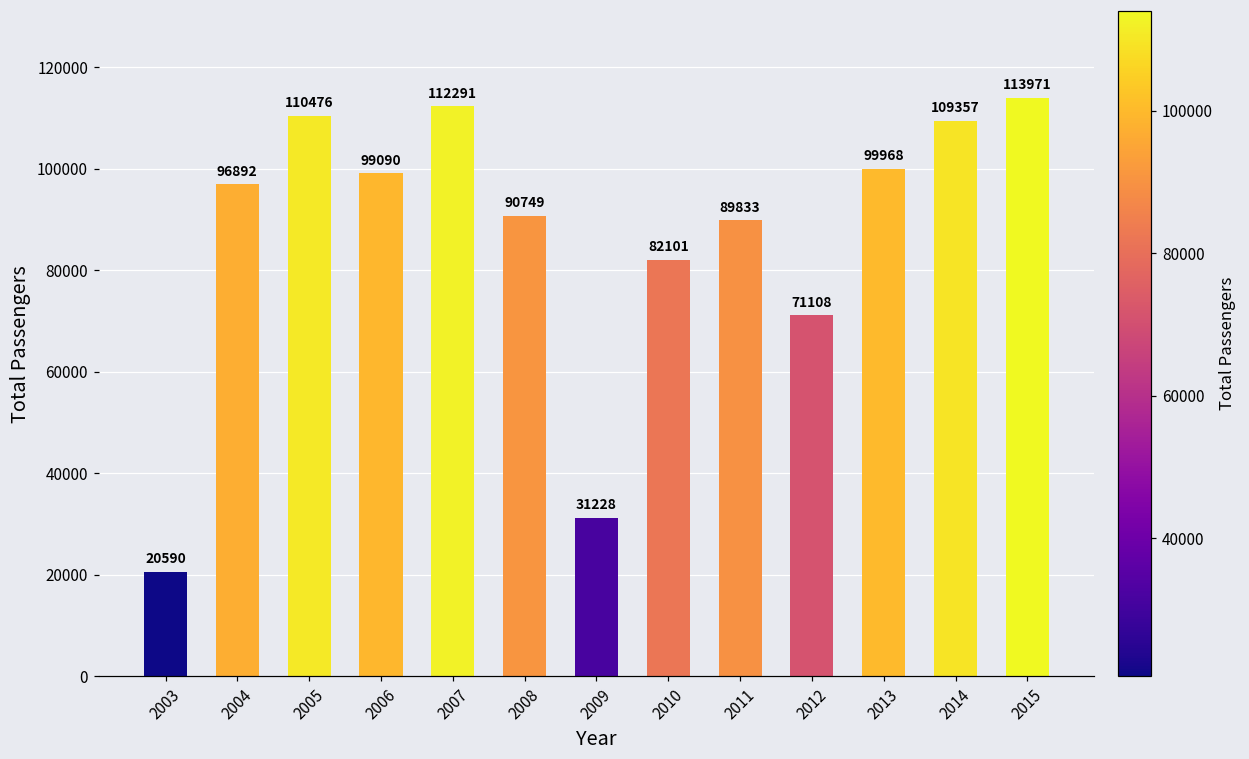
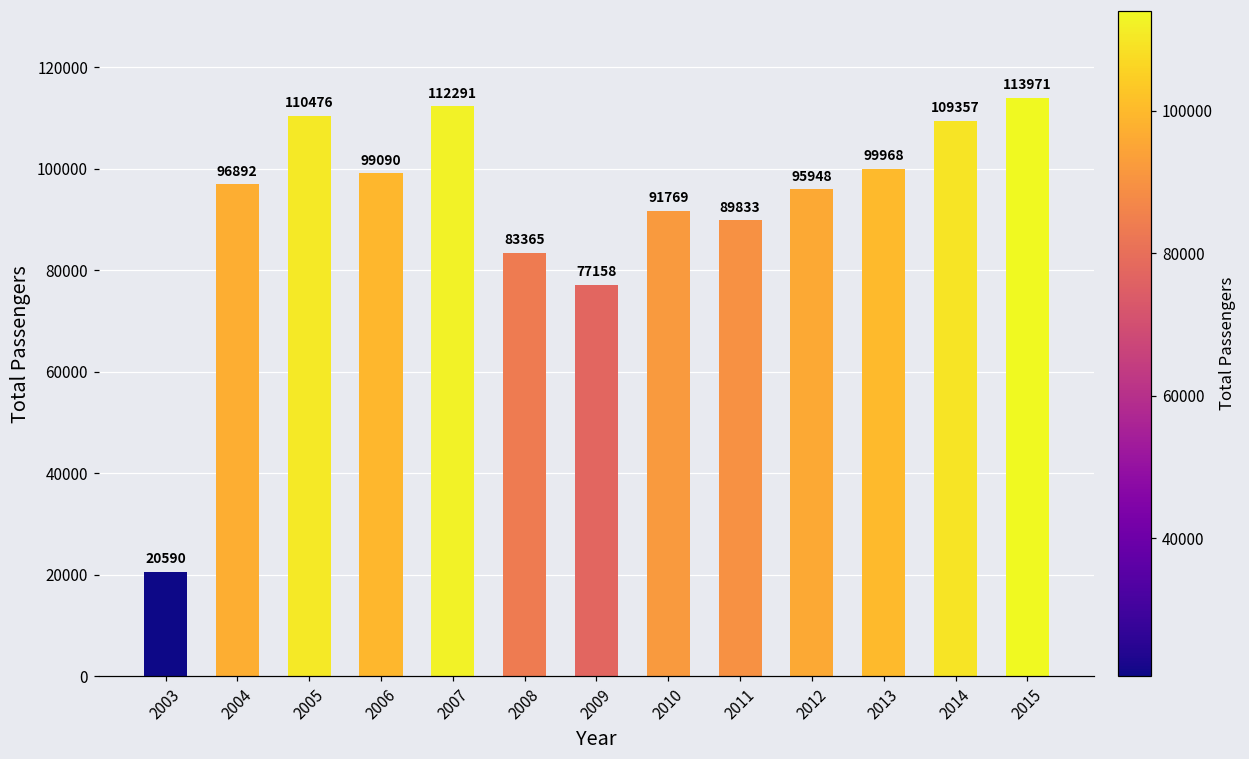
2008: 90749 -> 83365
2009: 31228 -> 77158
2010: 82101 -> 91769
2012: 71108 -> 95948
